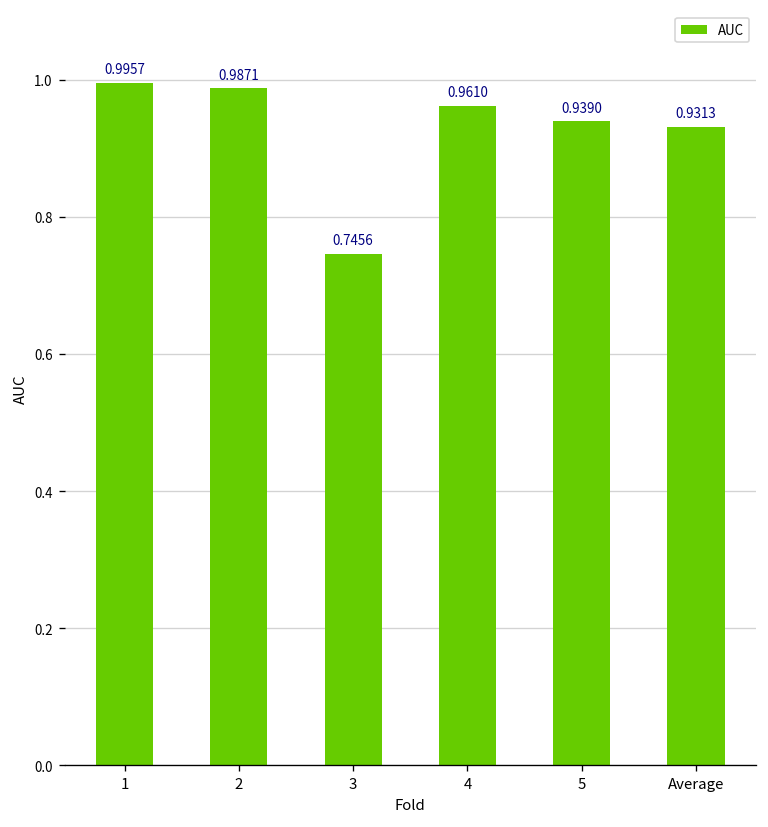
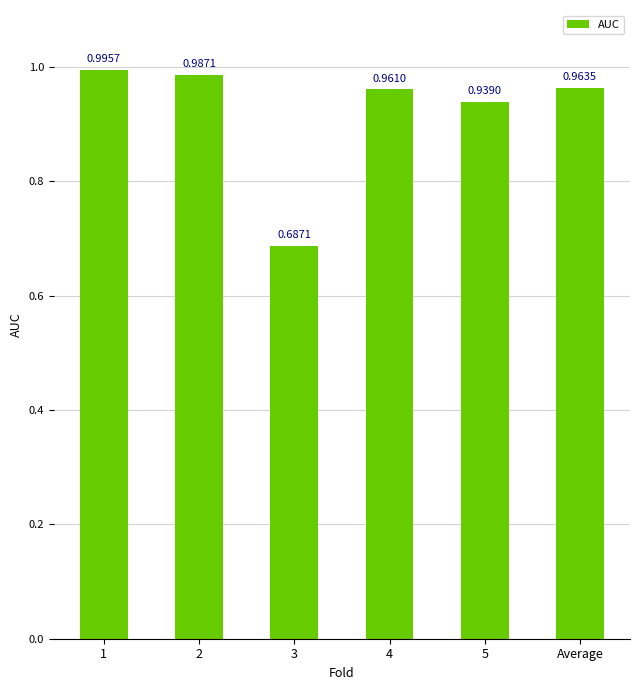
3: 0.7456 -> 0.6871
Average: 0.9313 -> 0.9635
